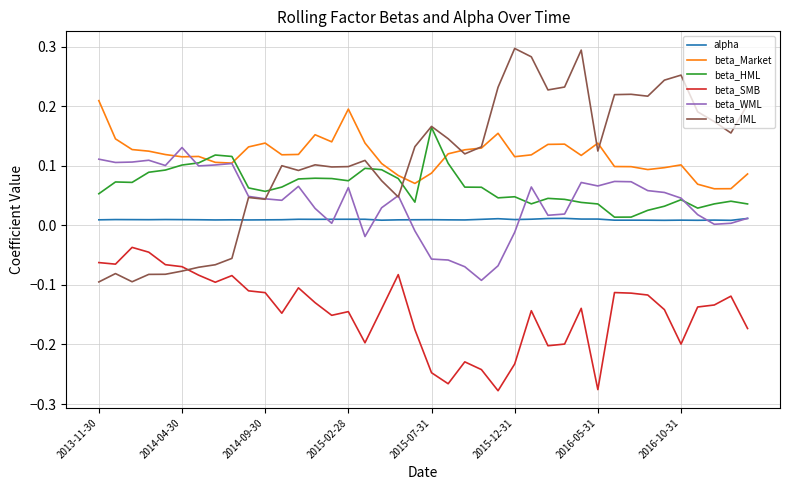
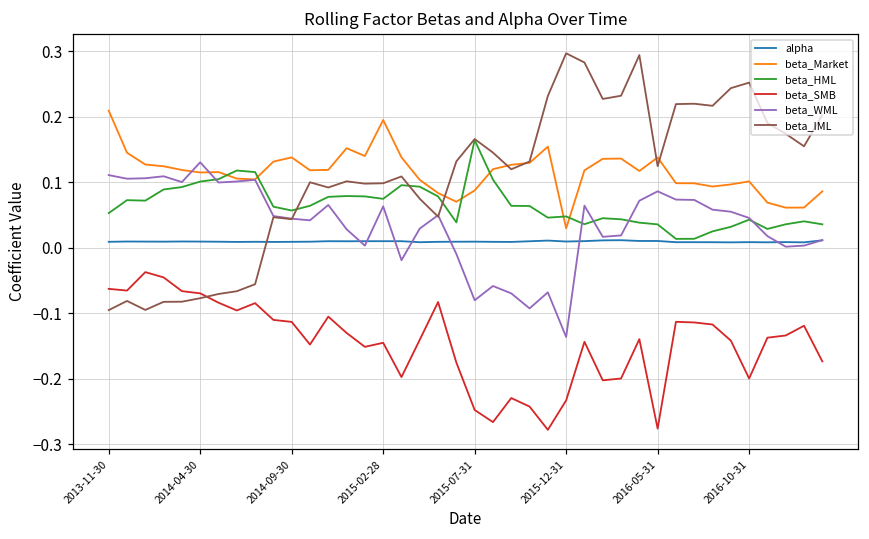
beta_WML, 2015-07-31: -0.06 -> -0.08
beta_Market, 2015-12-31: 0.12 -> 0.03
beta_WML, 2015-12-31: -0.01 -> -0.14
beta_WML, 2016-05-31: 0.07 -> 0.09
